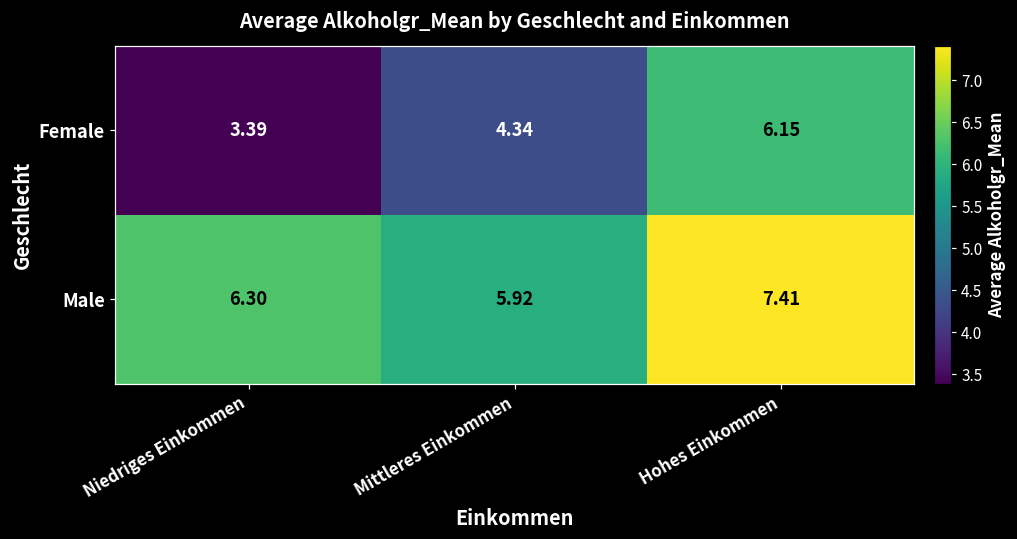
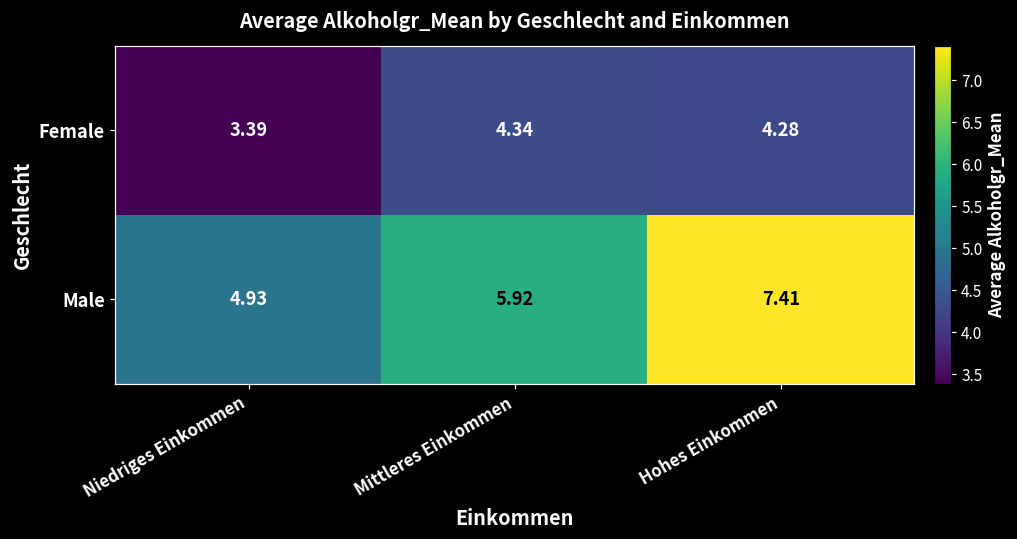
Female, Hohes Einkommen: 6.15 -> 4.28
Male, Niedriges Einkommen: 6.30 -> 4.93
